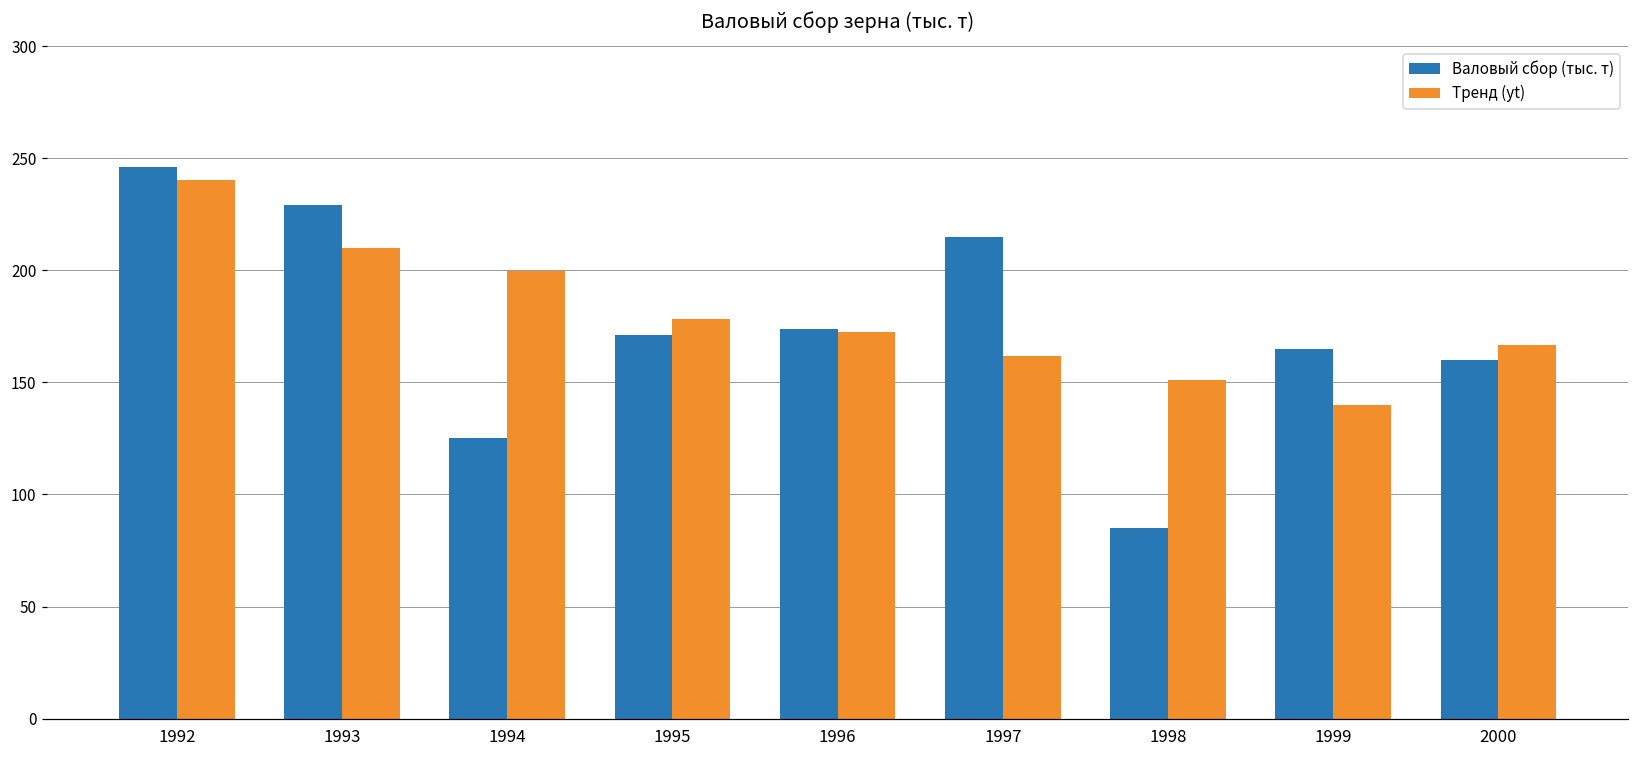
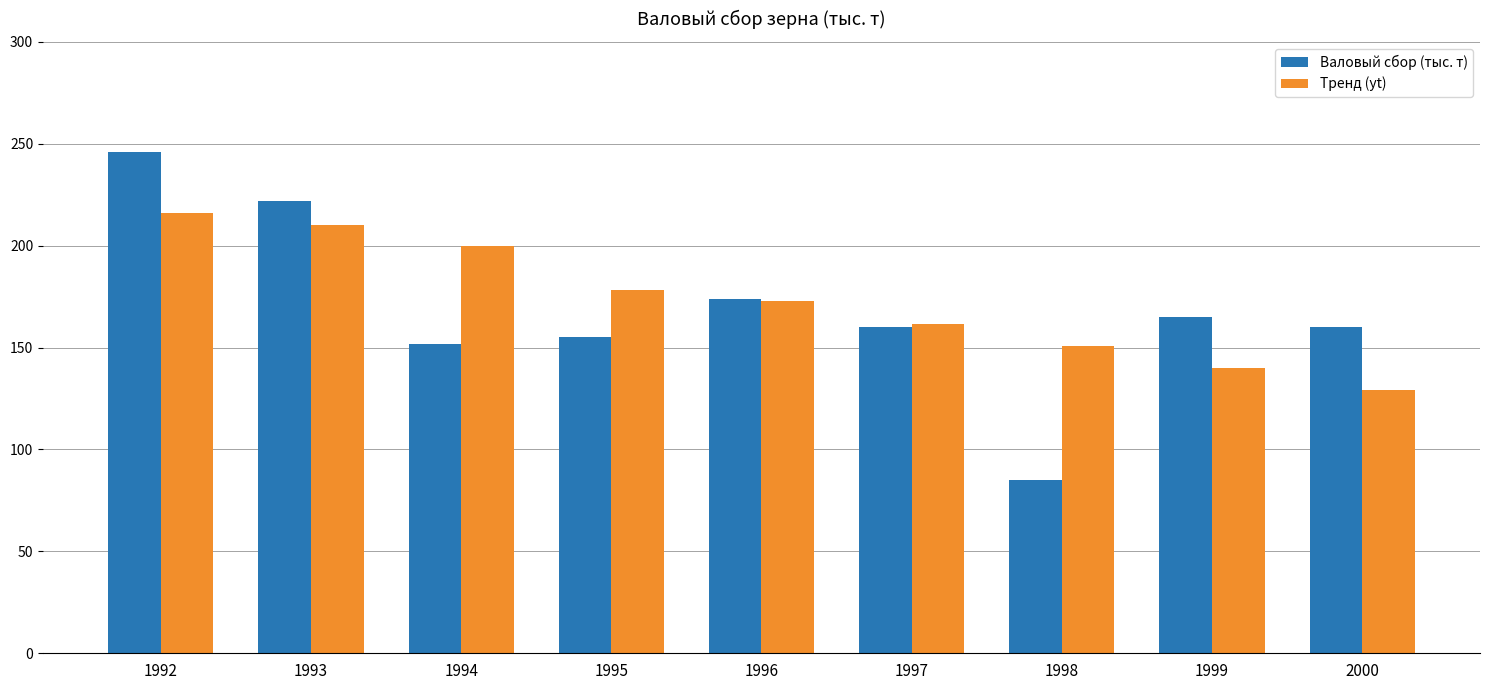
Тренд (yt), 1992: 240 -> 216
Валовый сбор (тыс. т), 1993: 229 -> 222
Валовый сбор (тыс. т), 1994: 125 -> 152
Валовый сбор (тыс. т), 1995: 171 -> 155
Валовый сбор (тыс. т), 1997: 215 -> 160
Тренд (yt), 2000: 167 -> 129
